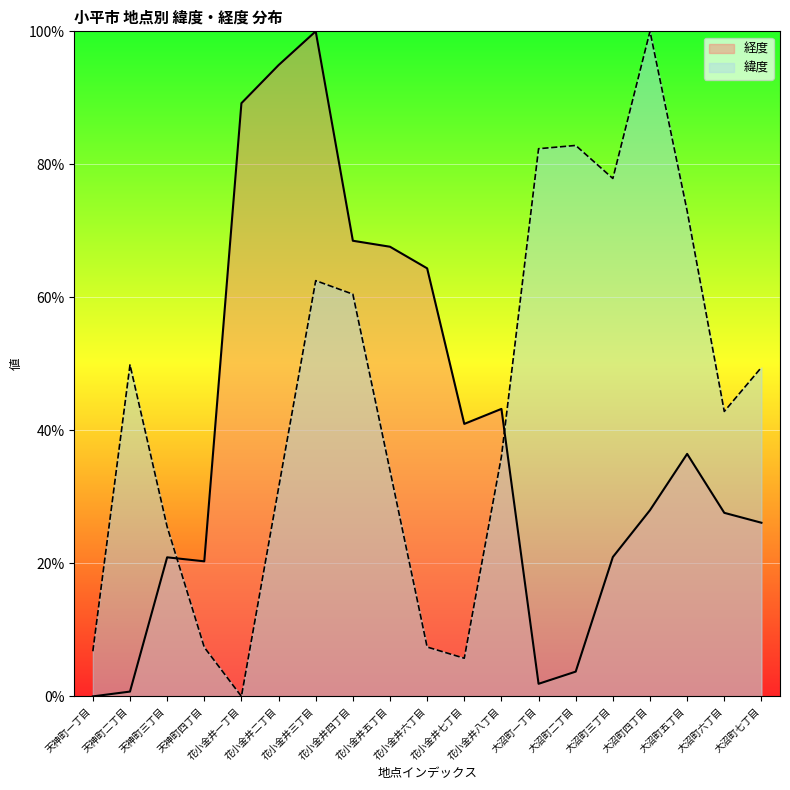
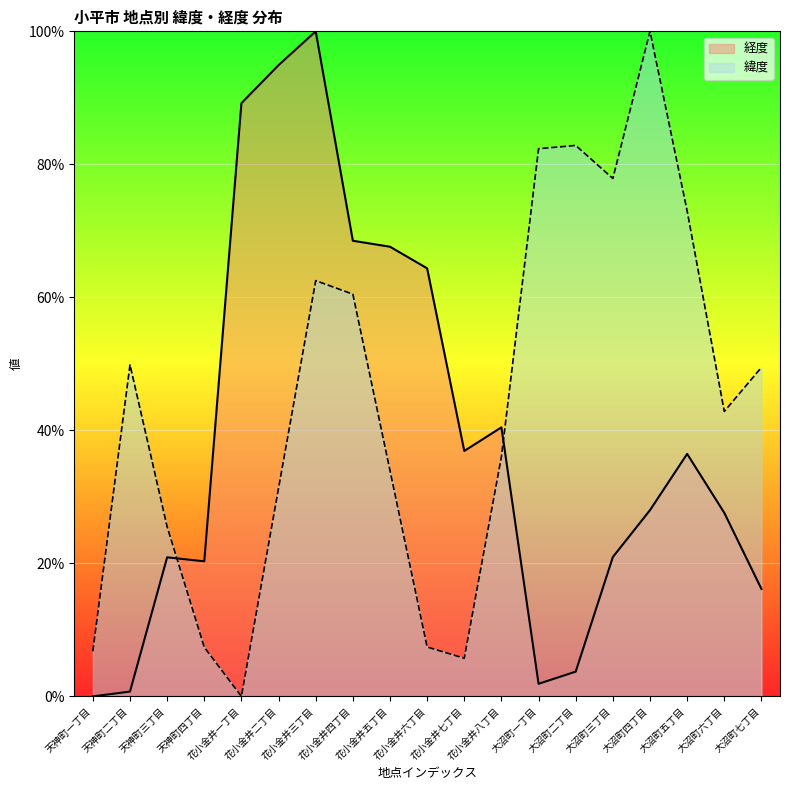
経度, 花小金井七丁目: 41% -> 37%
経度, 花小金井八丁目: 43% -> 40%
経度, 大沼町七丁目: 26% -> 16%
